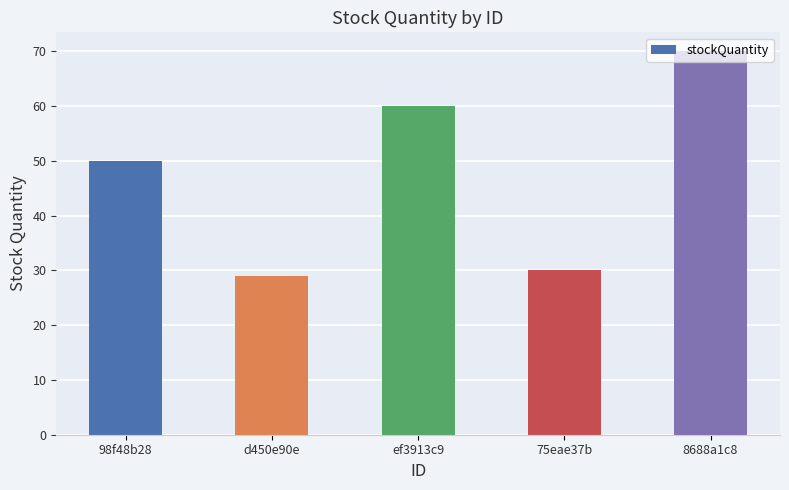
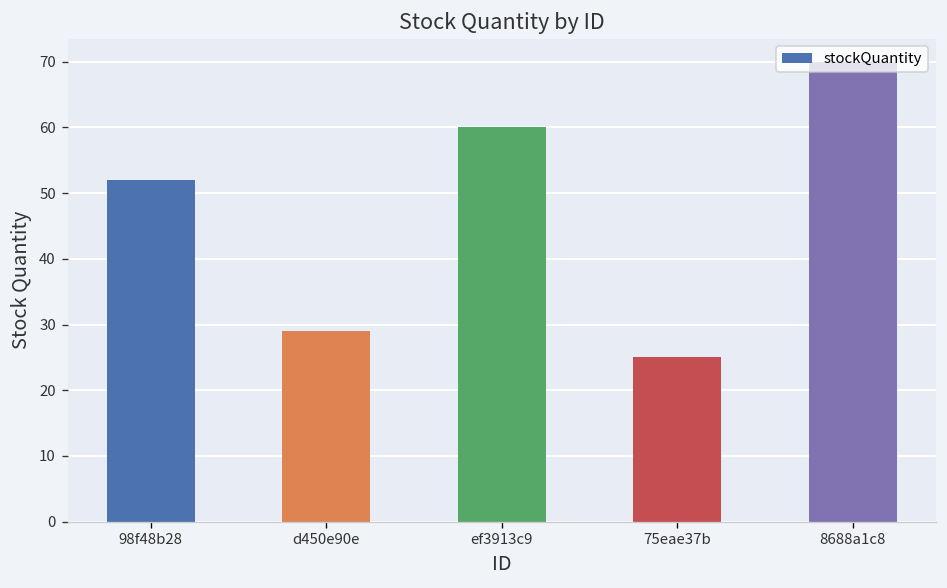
98f48b28: 50 -> 52
75eae37b: 30 -> 25
